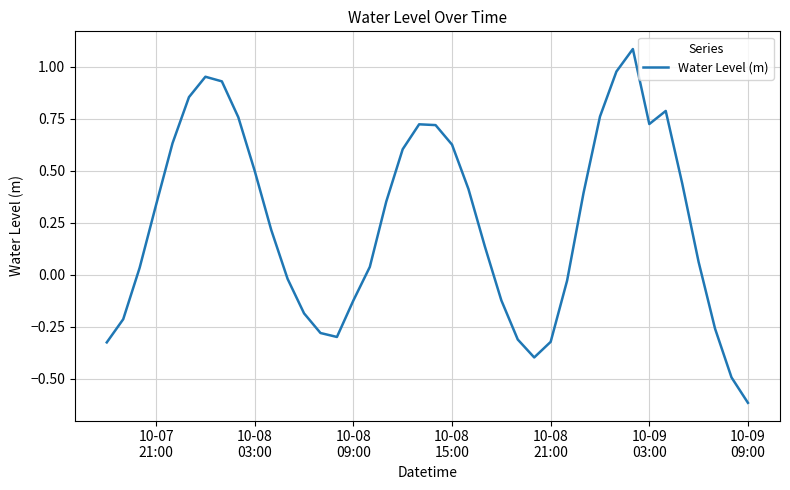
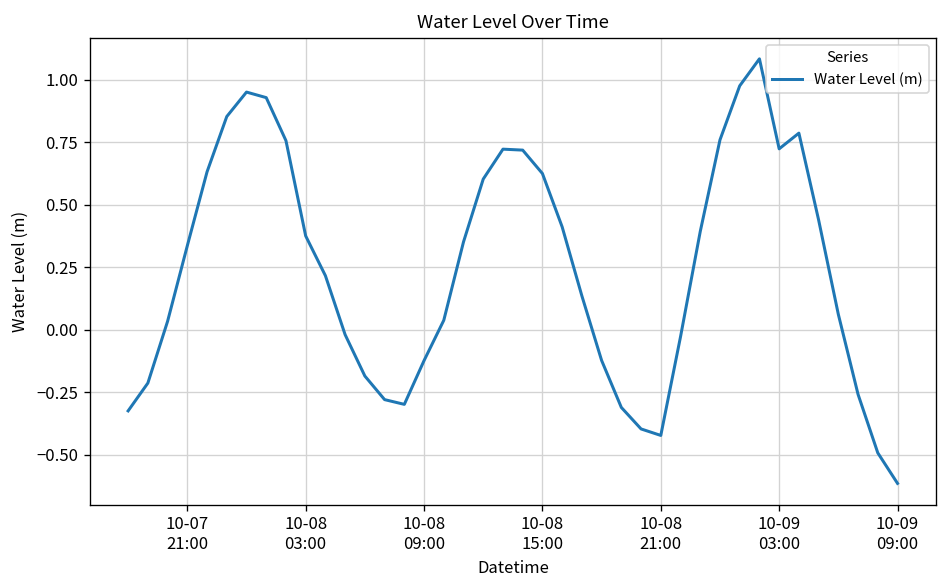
10-08 03:00: 0.50 -> 0.38
10-08 21:00: -0.32 -> -0.42
